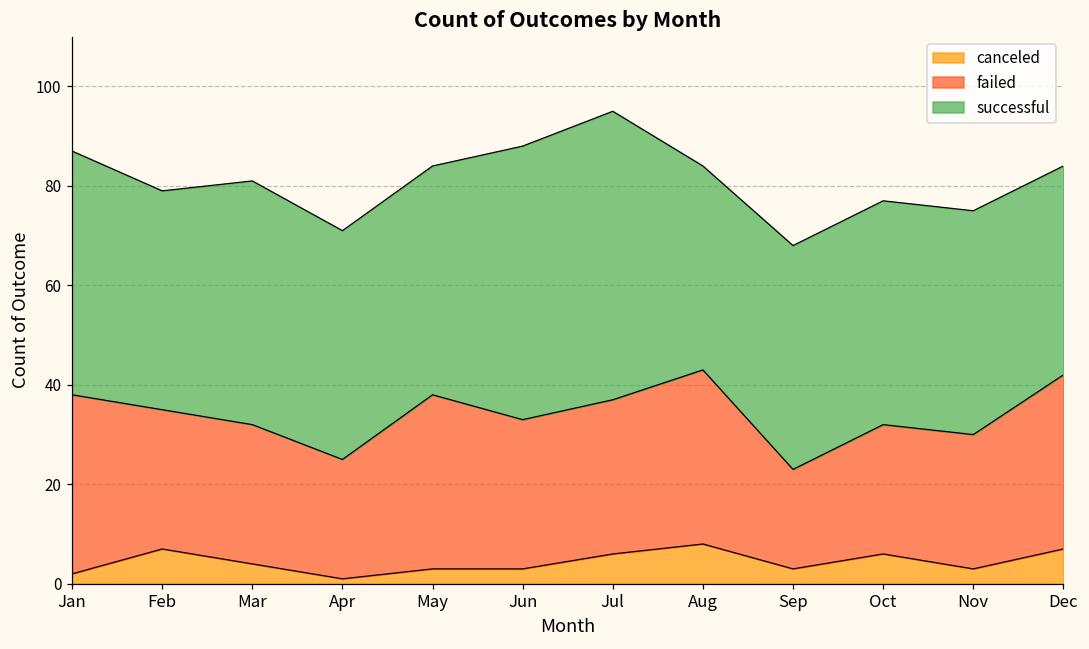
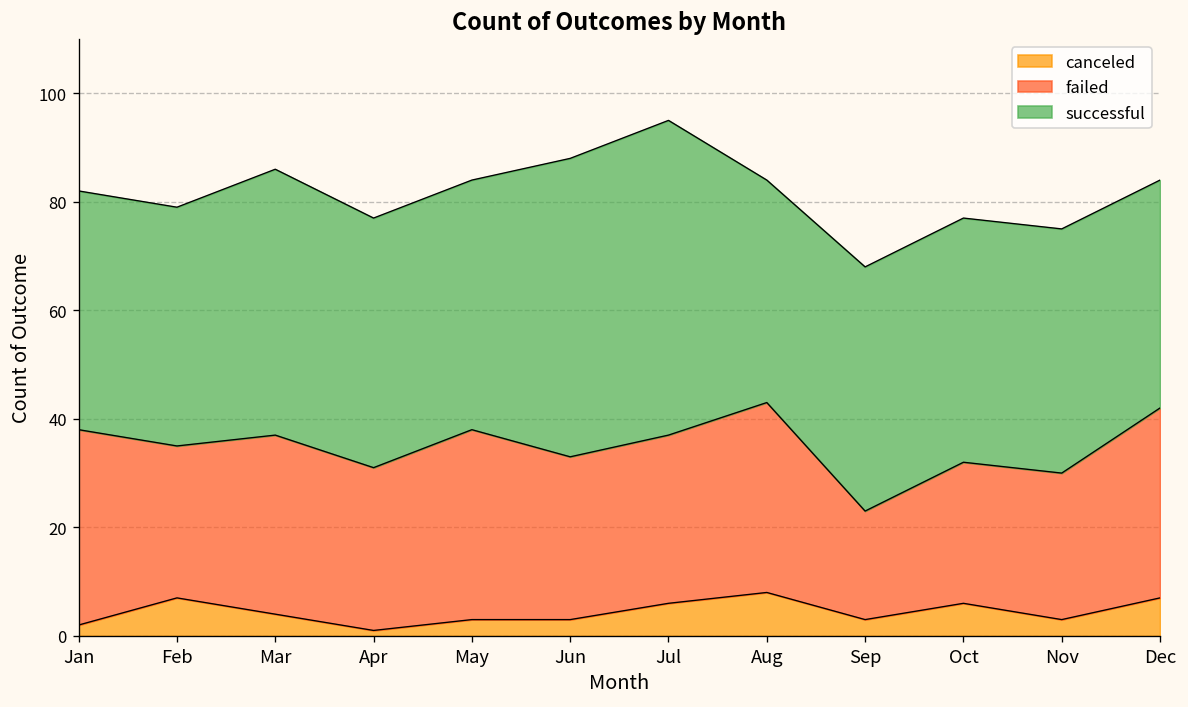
successful, Jan: 49 -> 44
failed, Mar: 28 -> 33
failed, Apr: 24 -> 30
